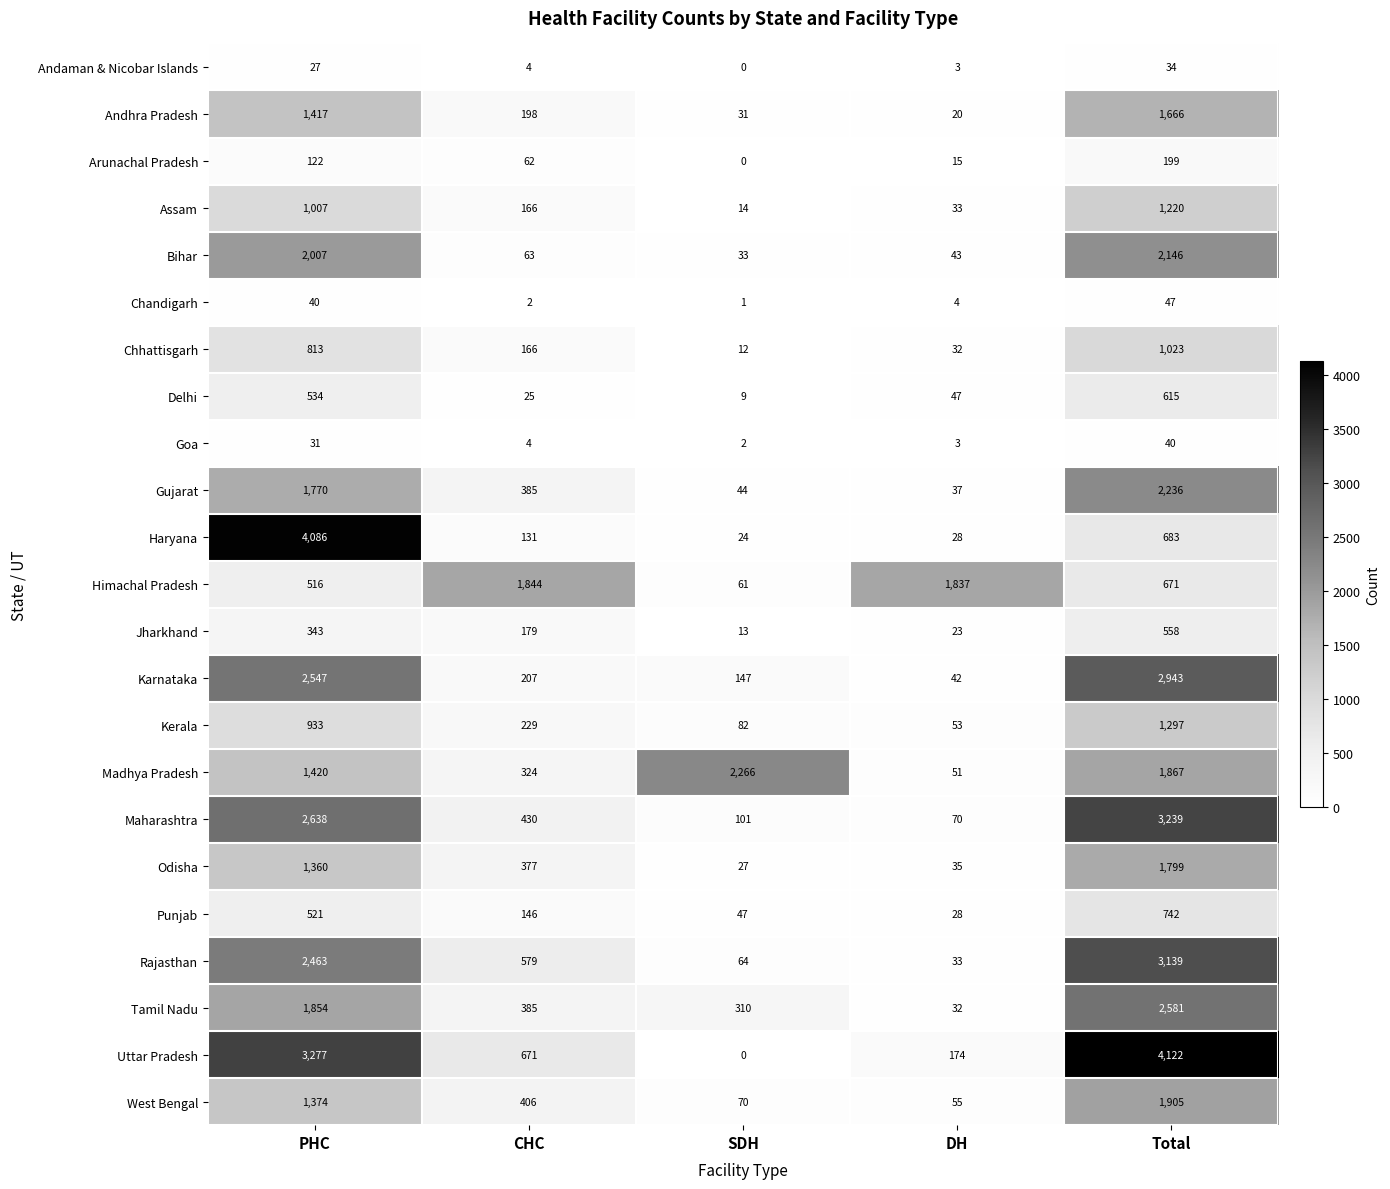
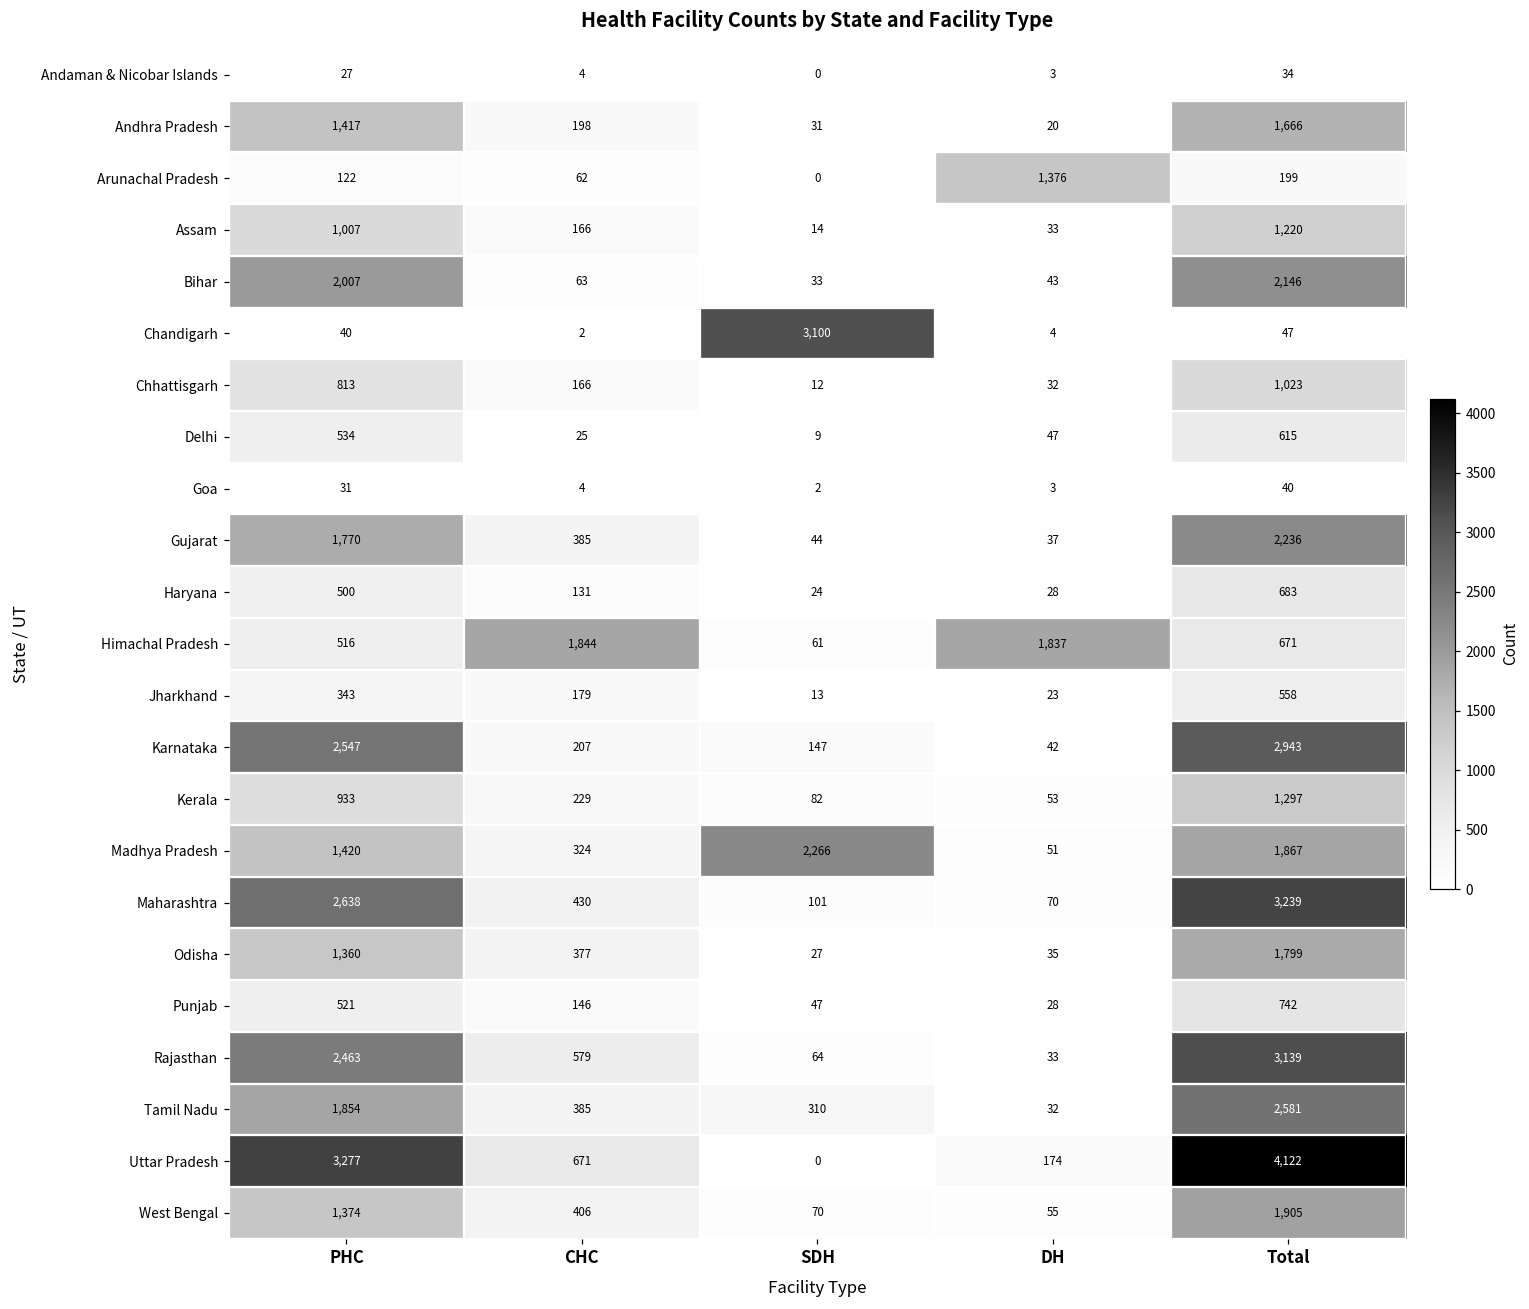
Arunachal Pradesh, DH: 15 -> 1,376
Chandigarh, SDH: 1 -> 3,100
Haryana, PHC: 4,086 -> 500
